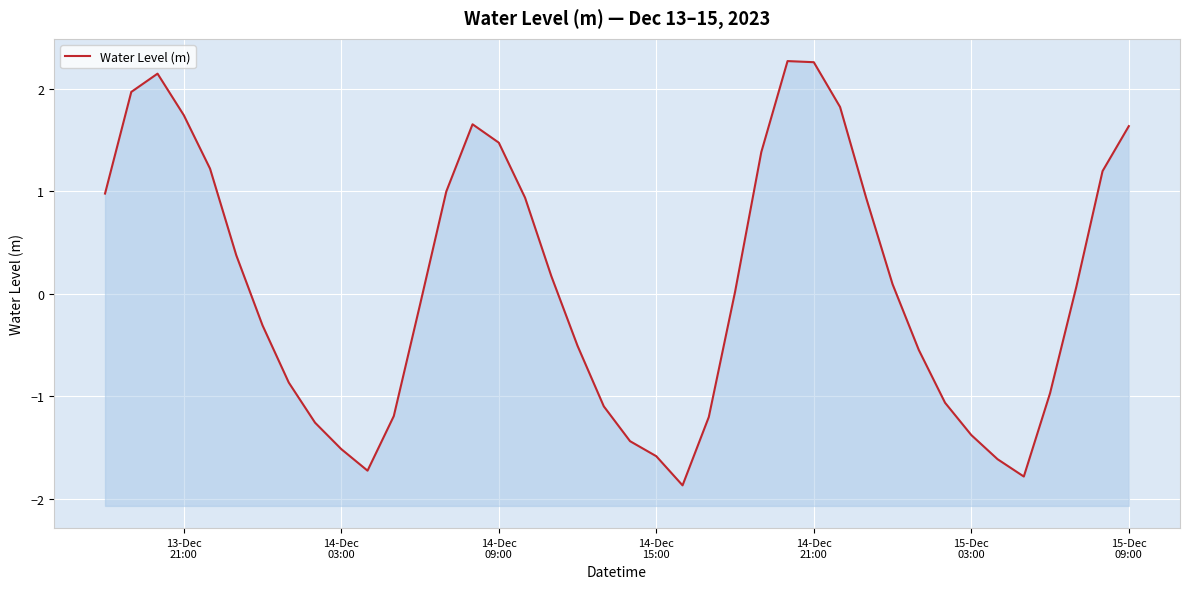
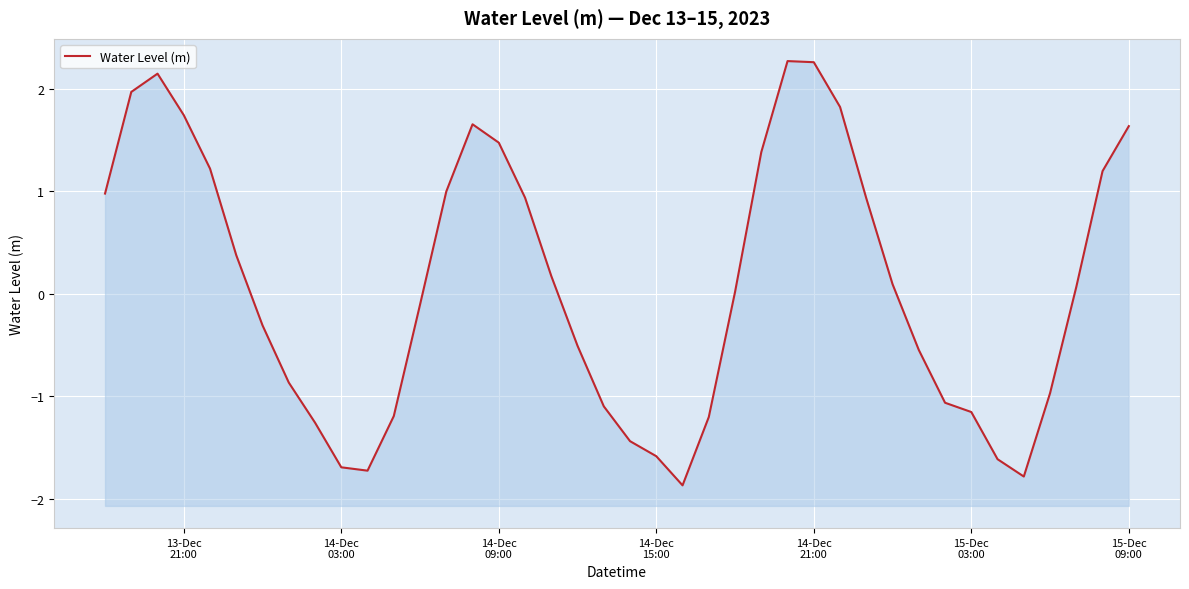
14-Dec 03:00: -1.51 -> -1.69
15-Dec 03:00: -1.38 -> -1.15
